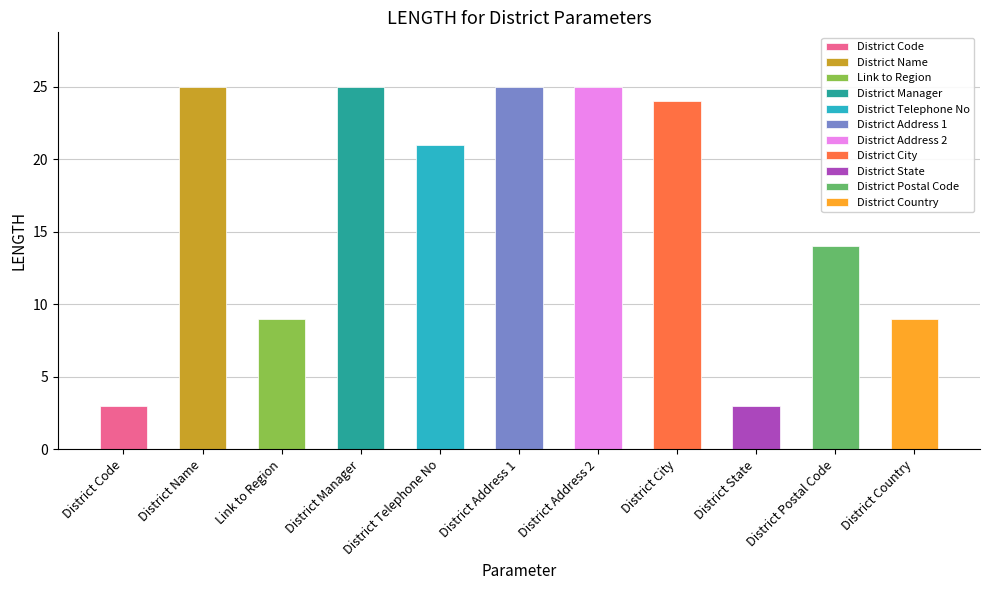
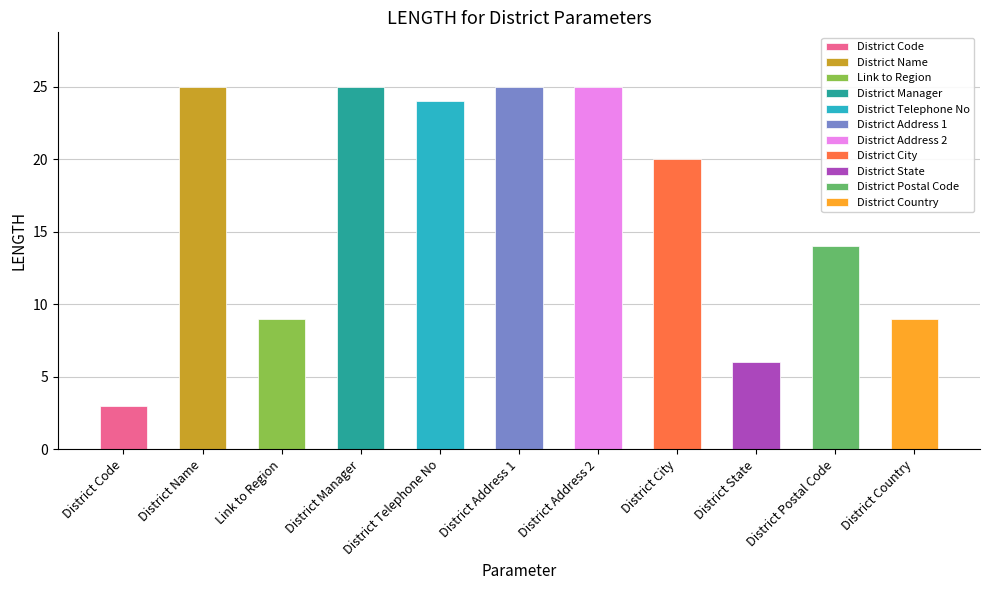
District Telephone No: 21 -> 24
District City: 24 -> 20
District State: 3 -> 6
